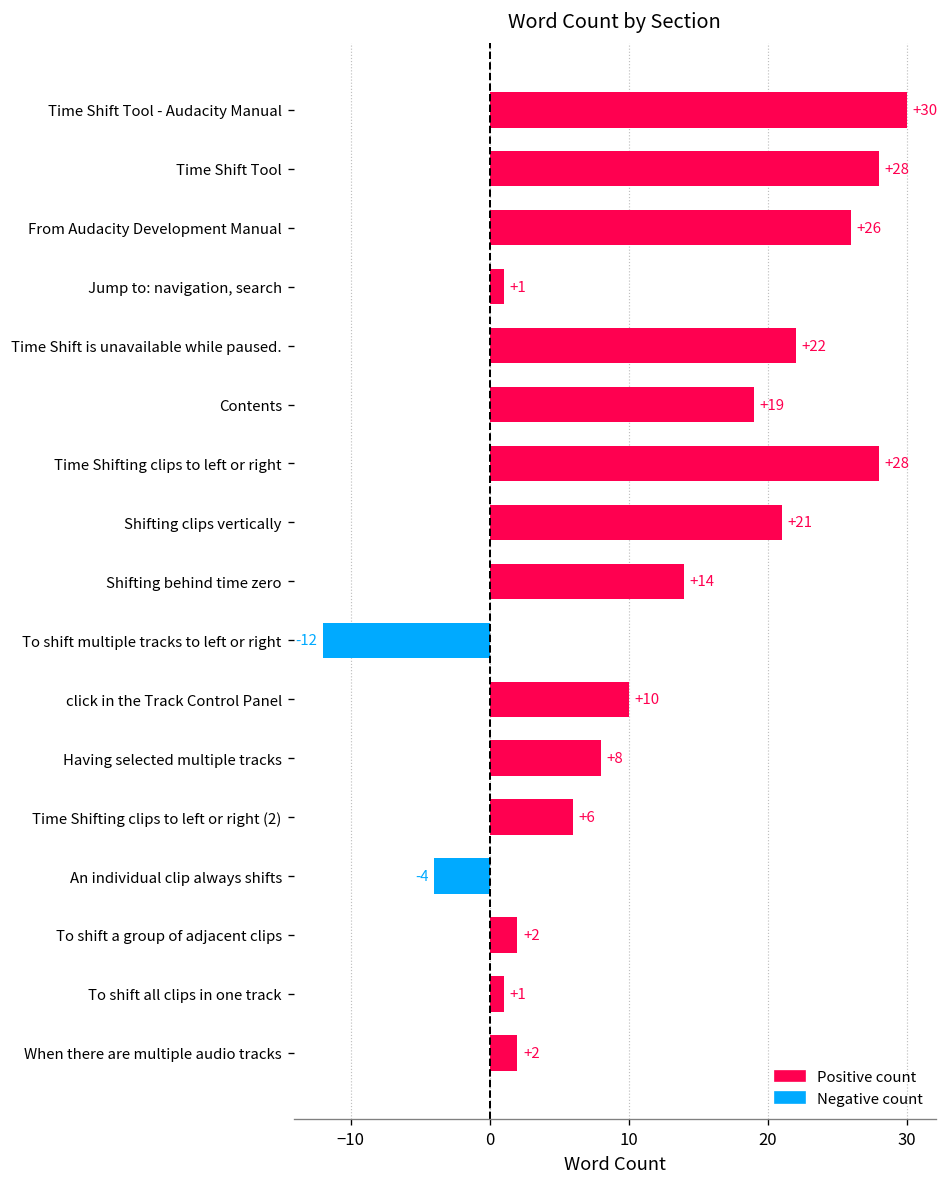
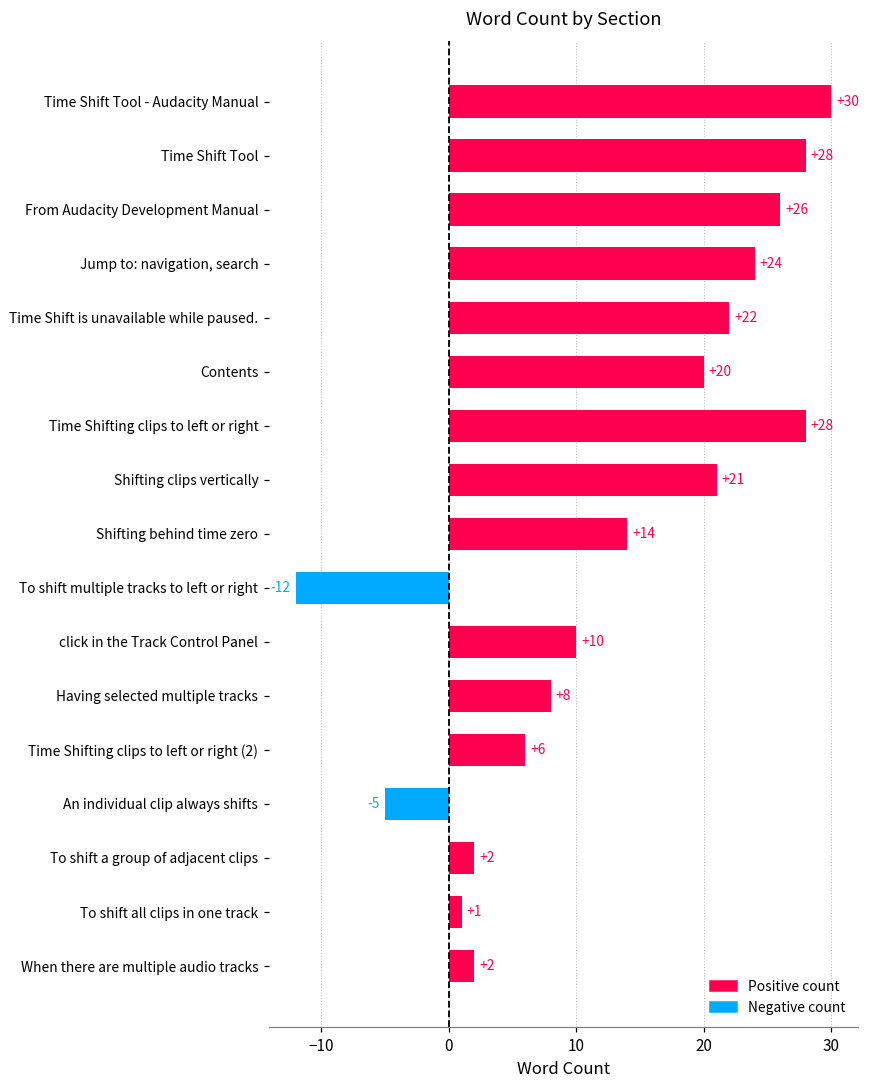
Jump to: navigation, search: +1 -> +24
Contents: +19 -> +20
An individual clip always shifts: -4 -> -5
